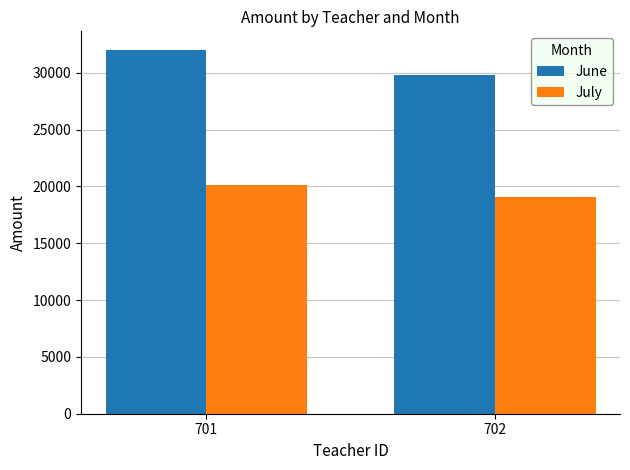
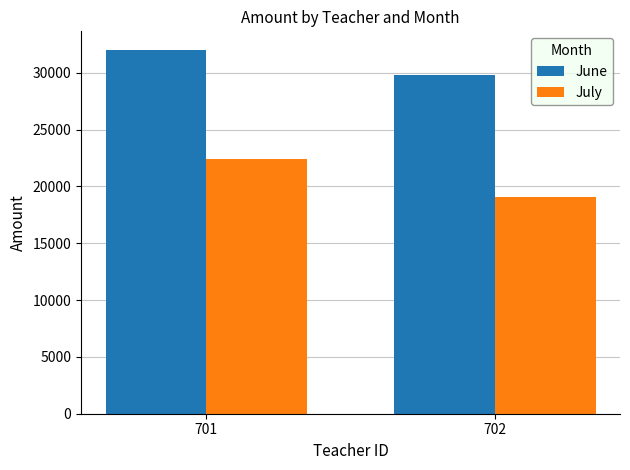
July, 701: 20100 -> 22400
